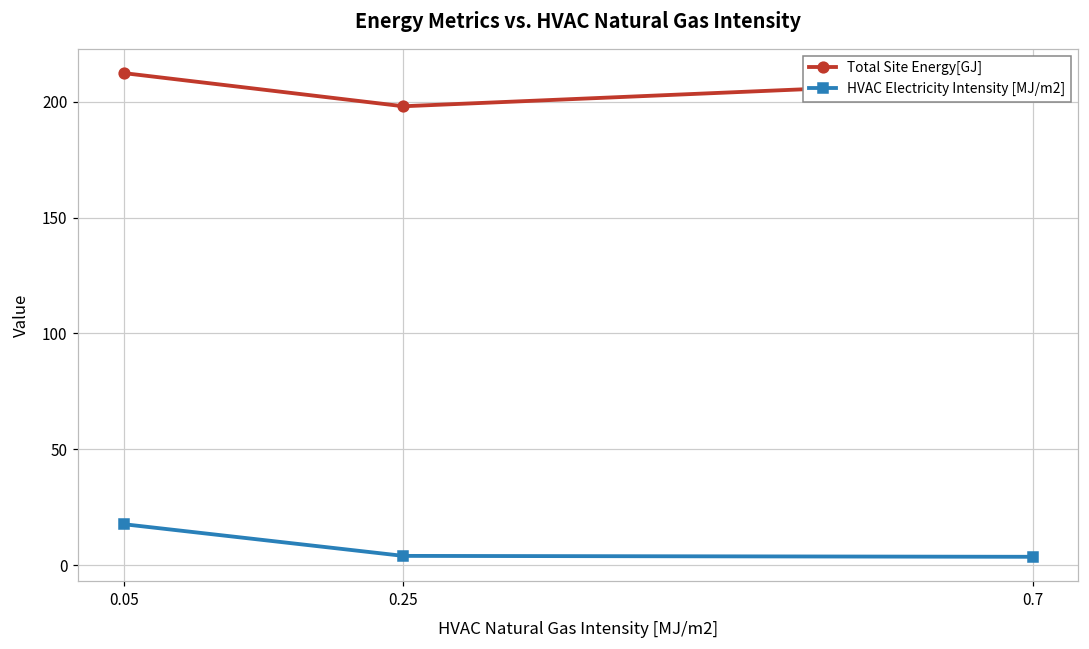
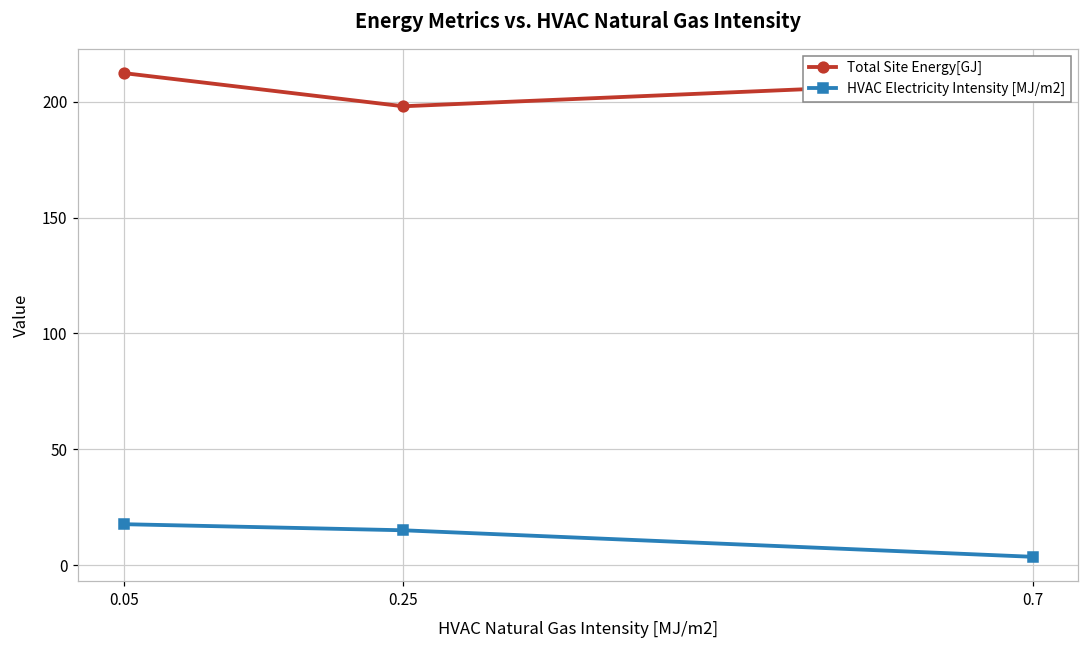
HVAC Electricity Intensity [MJ/m2], 0.25: 4 -> 15
